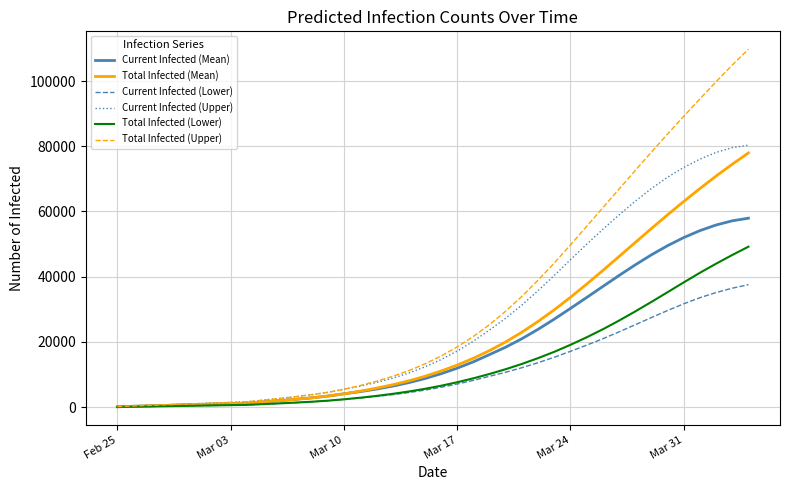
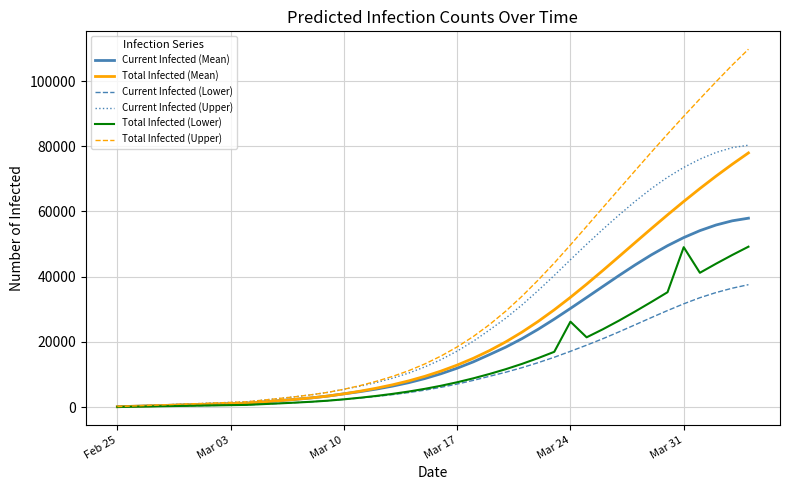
Total Infected (Lower), Mar 24: 19000 -> 26000
Total Infected (Lower), Mar 31: 38000 -> 49000
